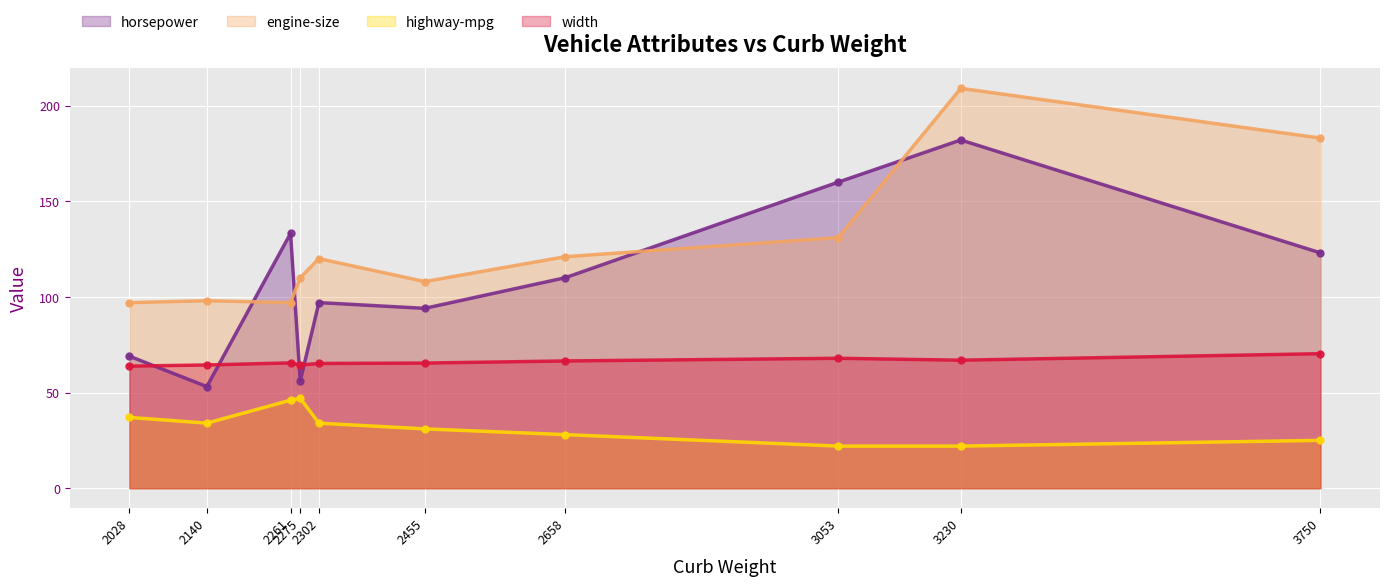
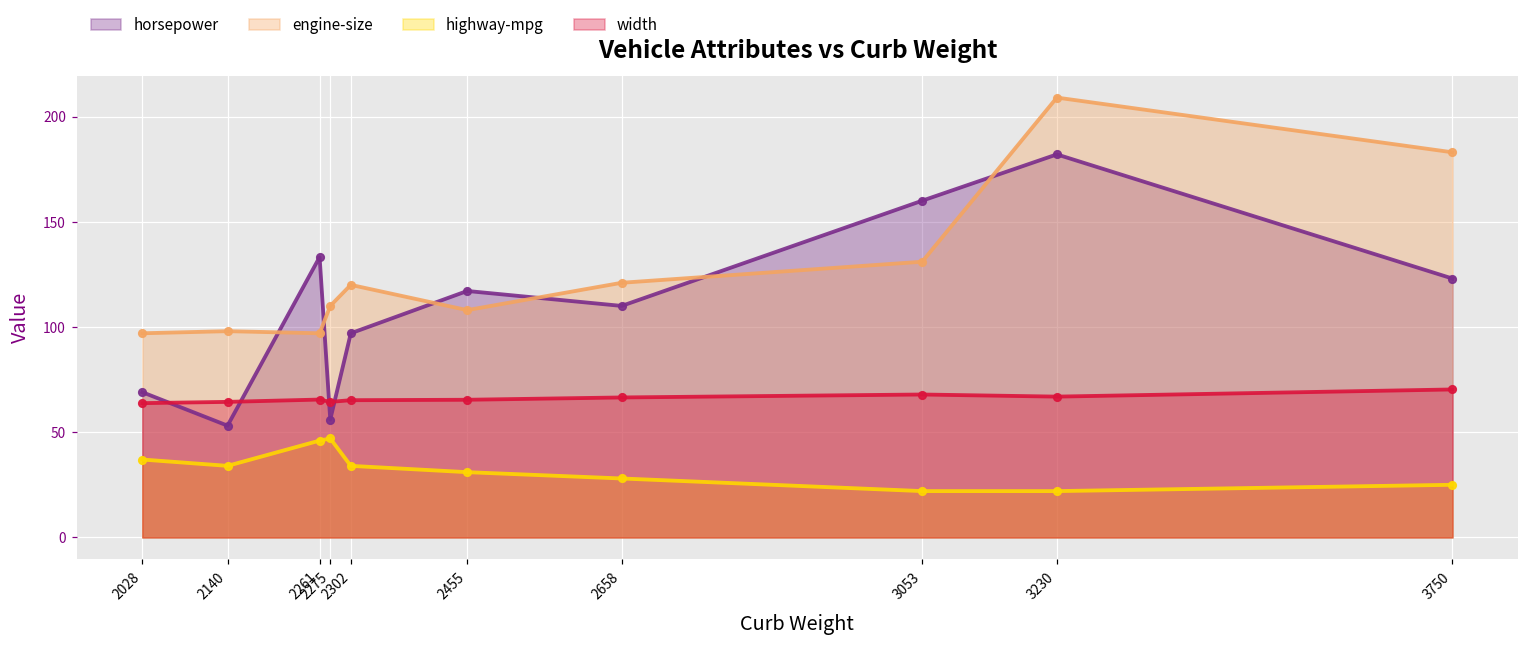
horsepower, 2455: 94 -> 117
